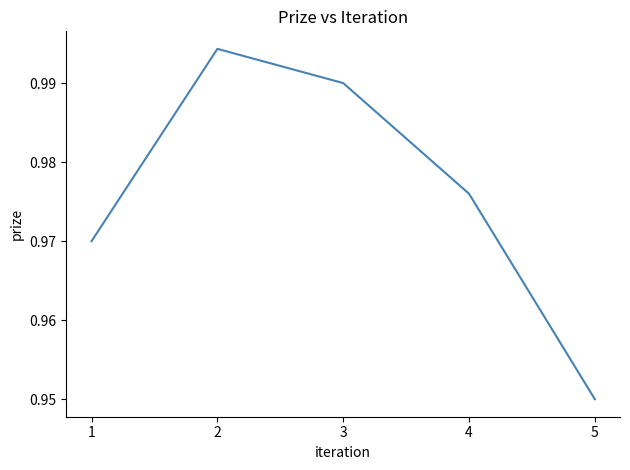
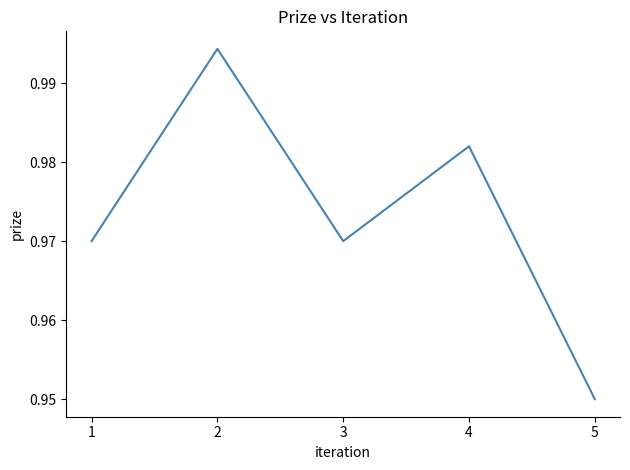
3: 0.99 -> 0.97
4: 0.976 -> 0.982
